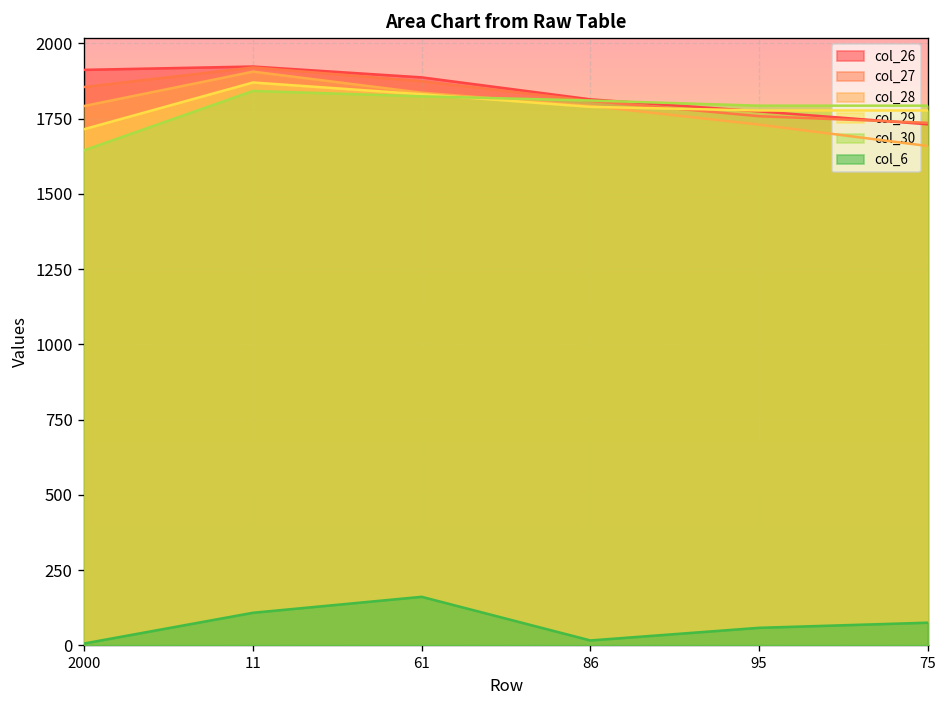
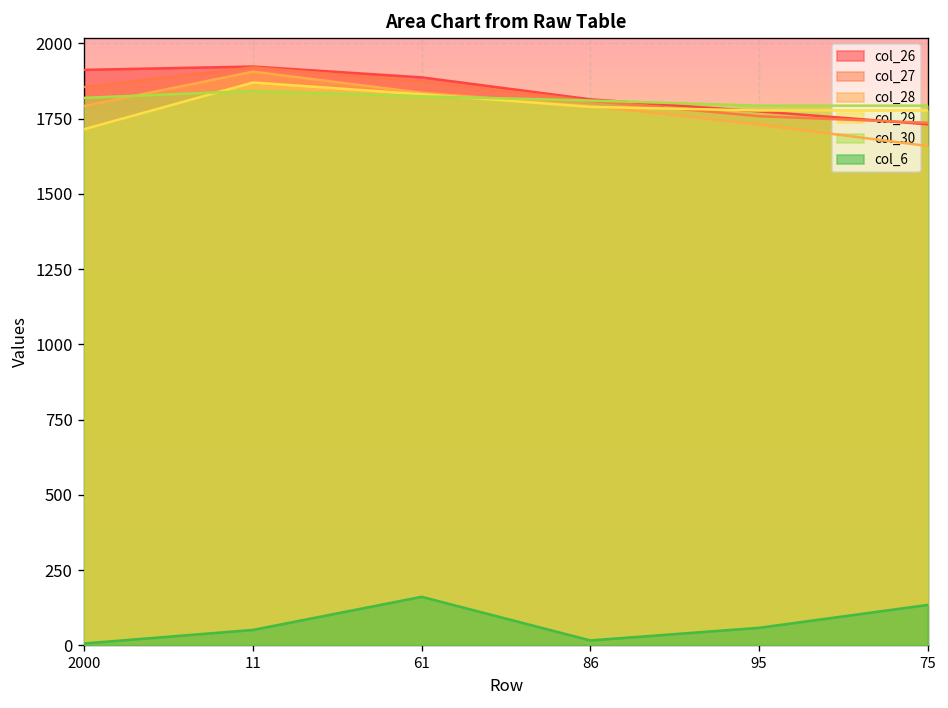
col_30, 2000: 1650 -> 1820
col_6, 11: 110 -> 50
col_6, 75: 80 -> 130
